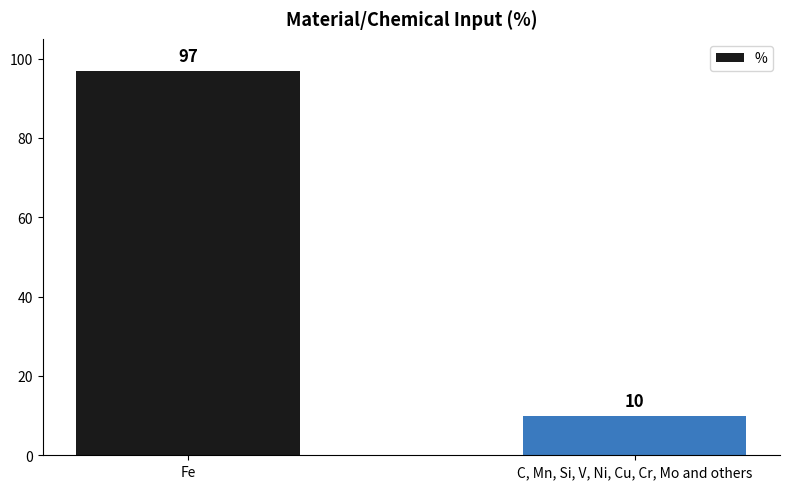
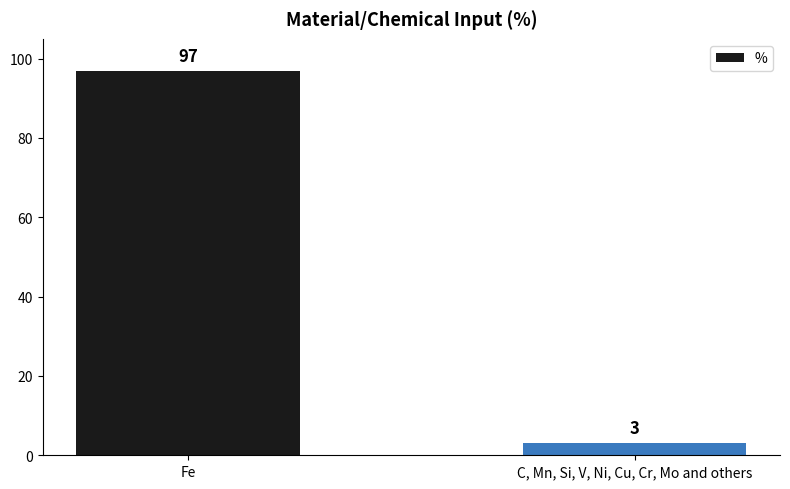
C, Mn, Si, V, Ni, Cu, Cr, Mo and others: 10 -> 3
